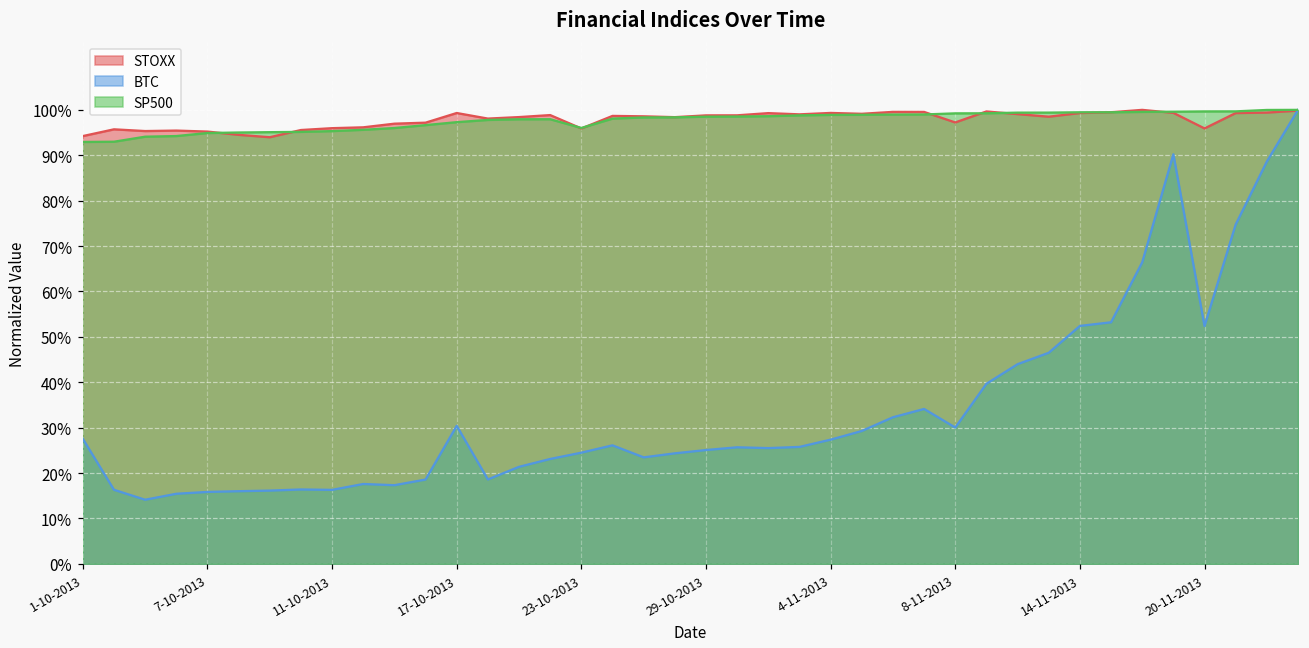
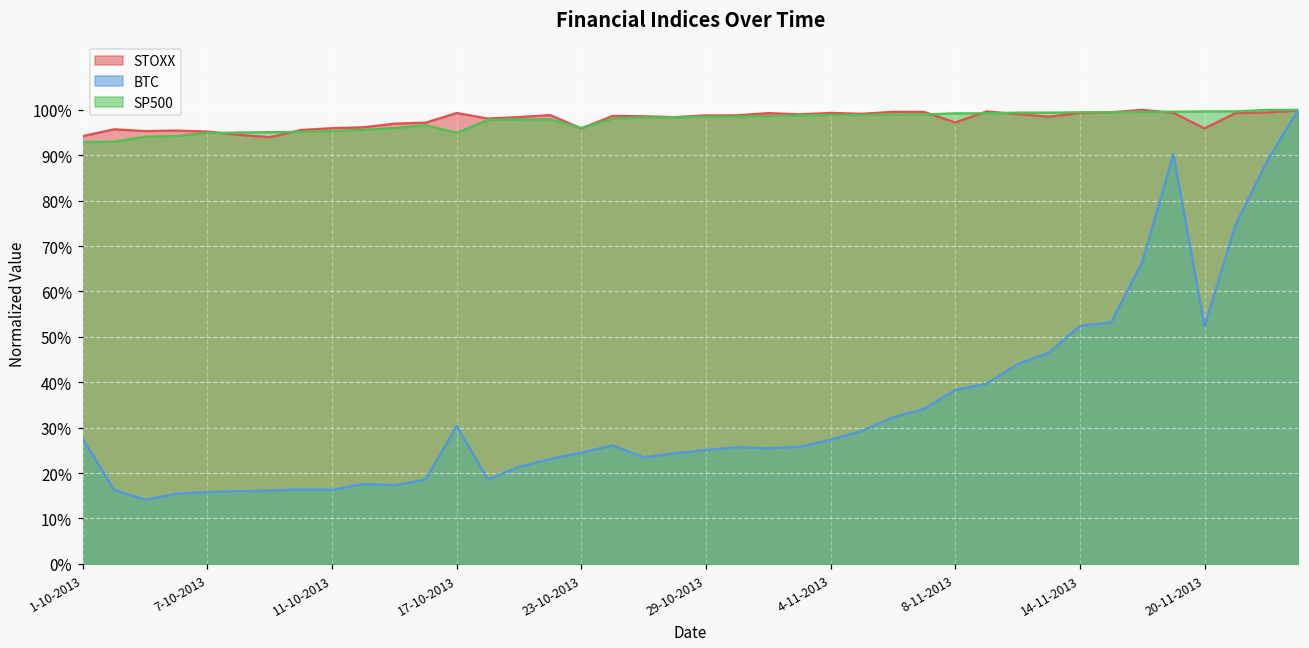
SP500, 17-10-2013: 97% -> 95%
BTC, 8-11-2013: 30% -> 38%
